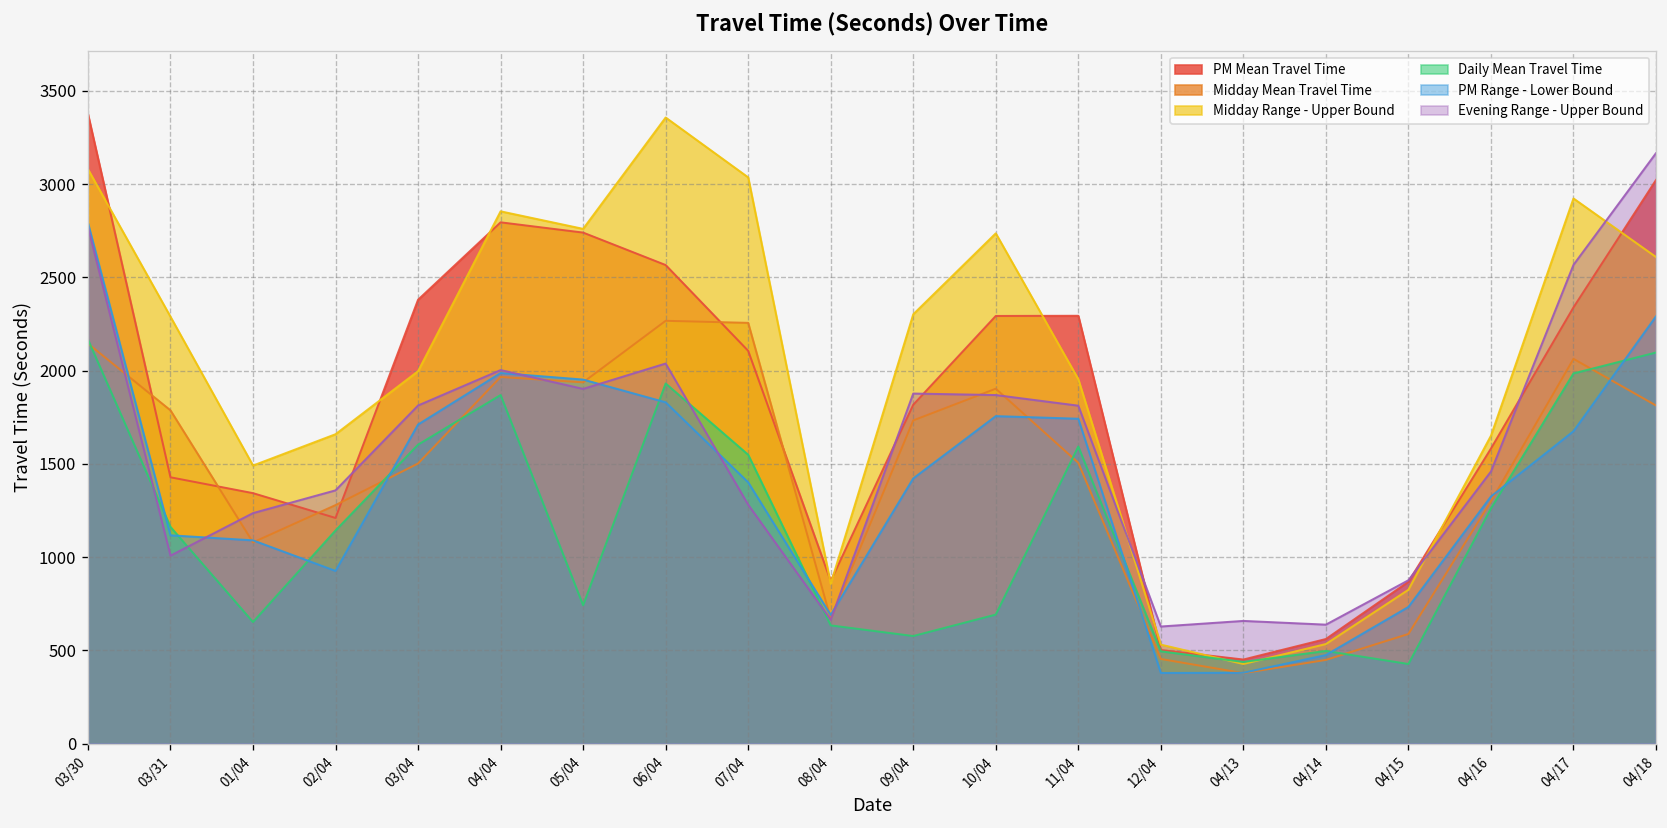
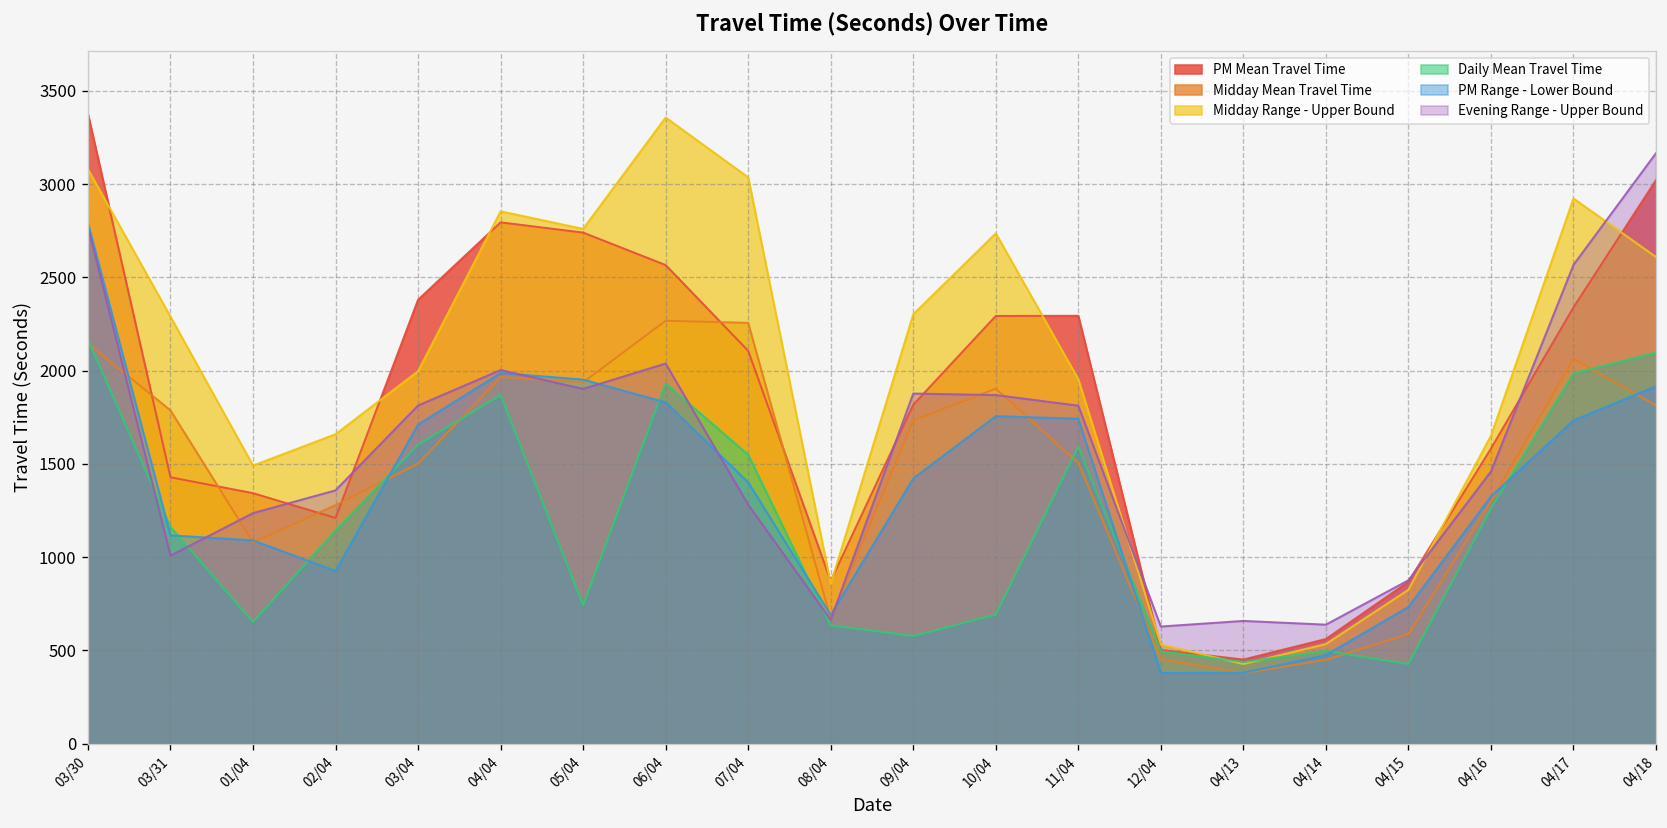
PM Range - Lower Bound, 04/17: 1680 -> 1730
PM Range - Lower Bound, 04/18: 2290 -> 1920
